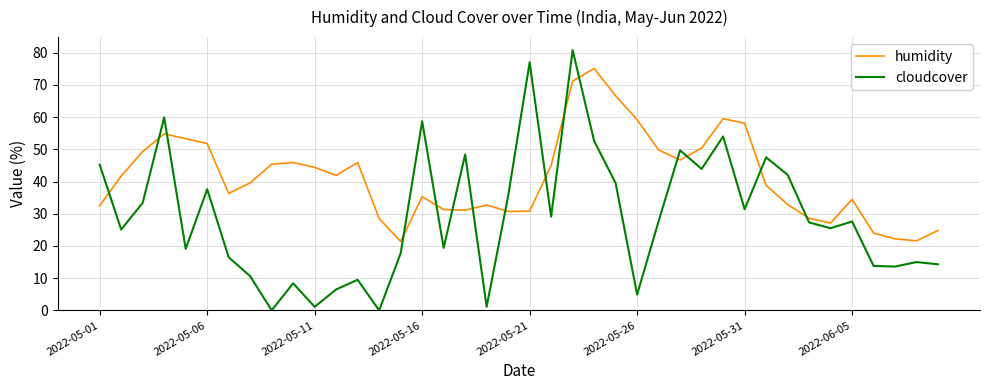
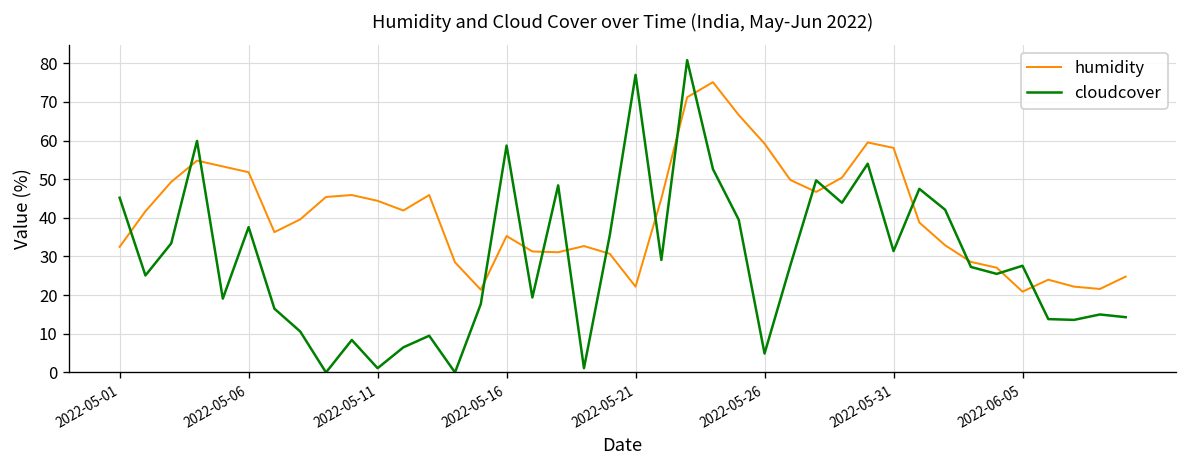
humidity, 2022-05-21: 31 -> 22
humidity, 2022-06-05: 35 -> 21
